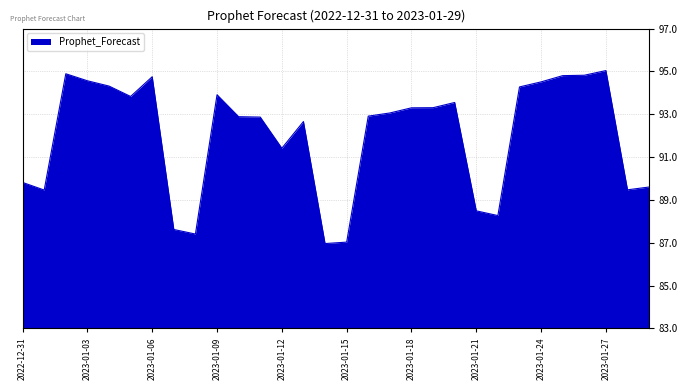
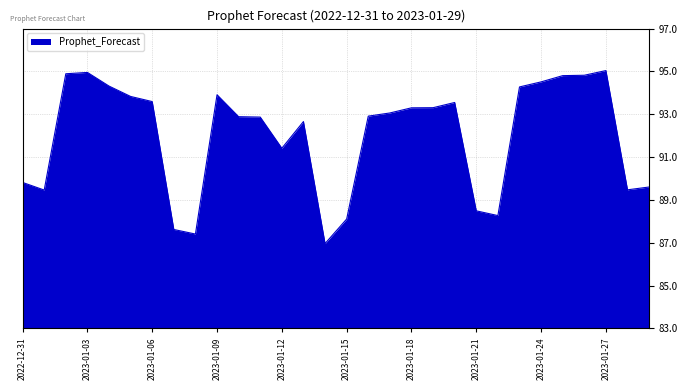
2023-01-03: 94.6 -> 95.0
2023-01-06: 94.8 -> 93.6
2023-01-15: 87.0 -> 88.1
